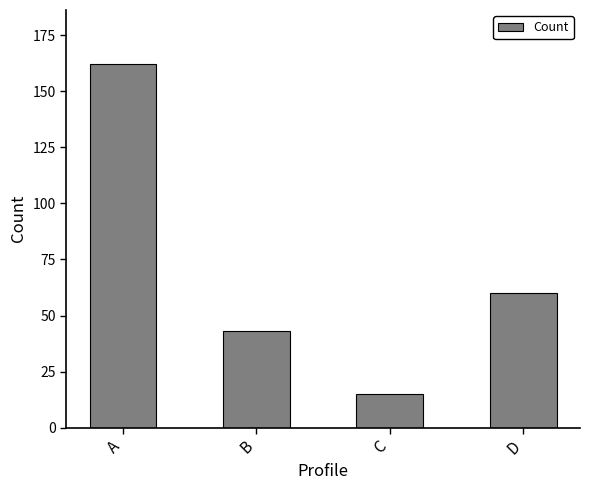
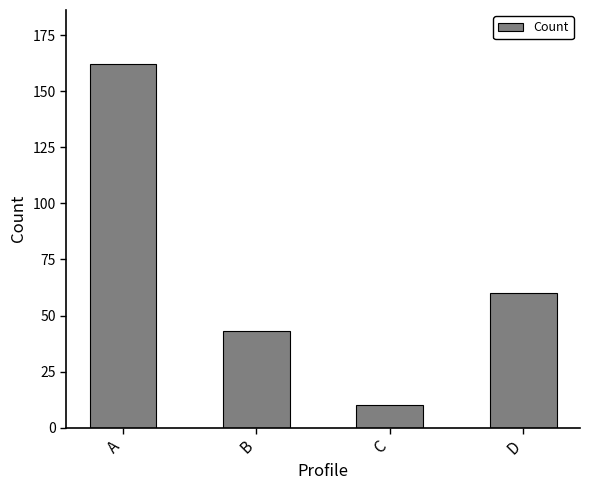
C: 15 -> 10
